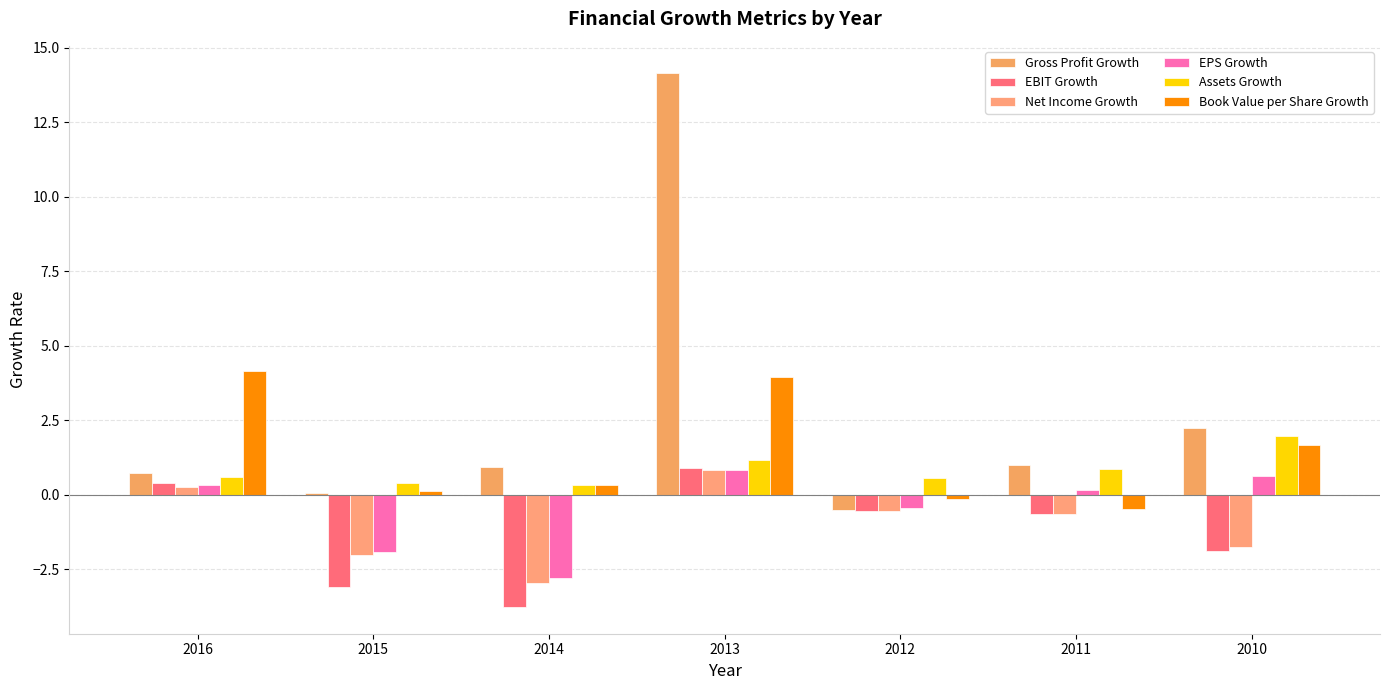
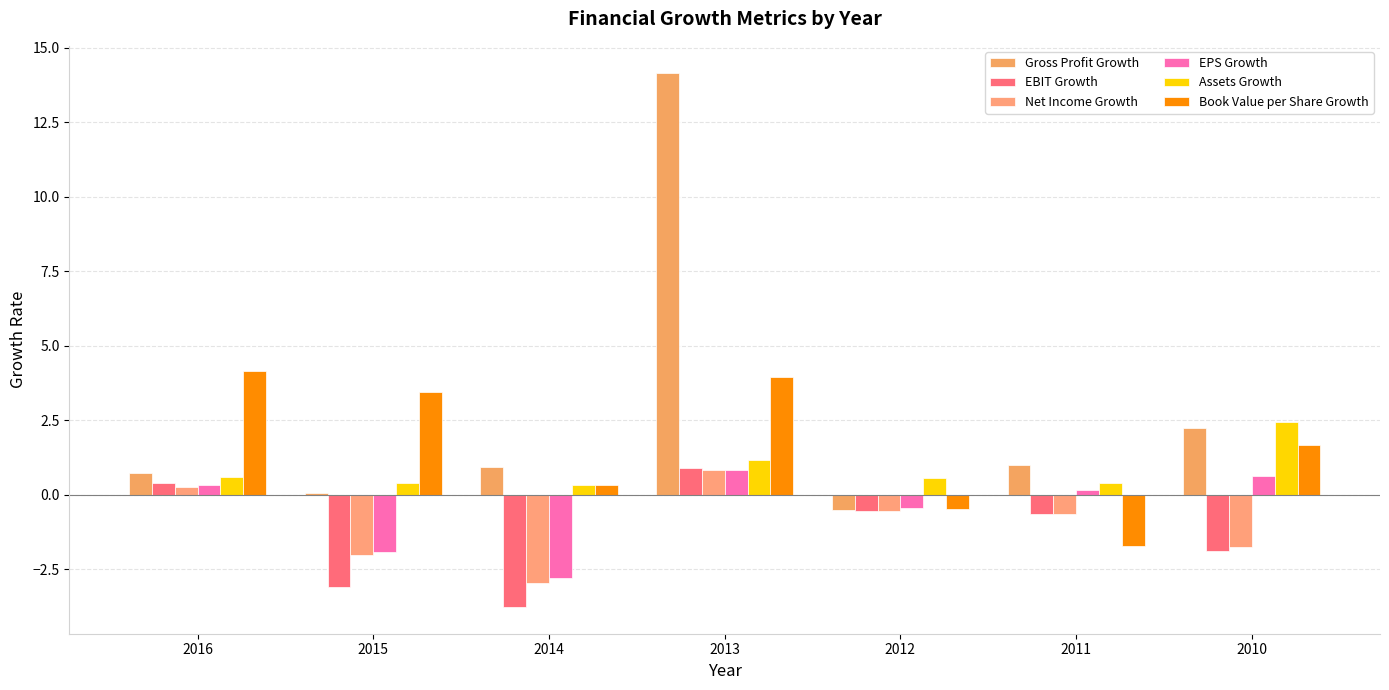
Book Value per Share Growth, 2015: 0.1 -> 3.4
Book Value per Share Growth, 2012: -0.2 -> -0.5
Assets Growth, 2011: 0.8 -> 0.4
Book Value per Share Growth, 2011: -0.5 -> -1.7
Assets Growth, 2010: 2.0 -> 2.5
